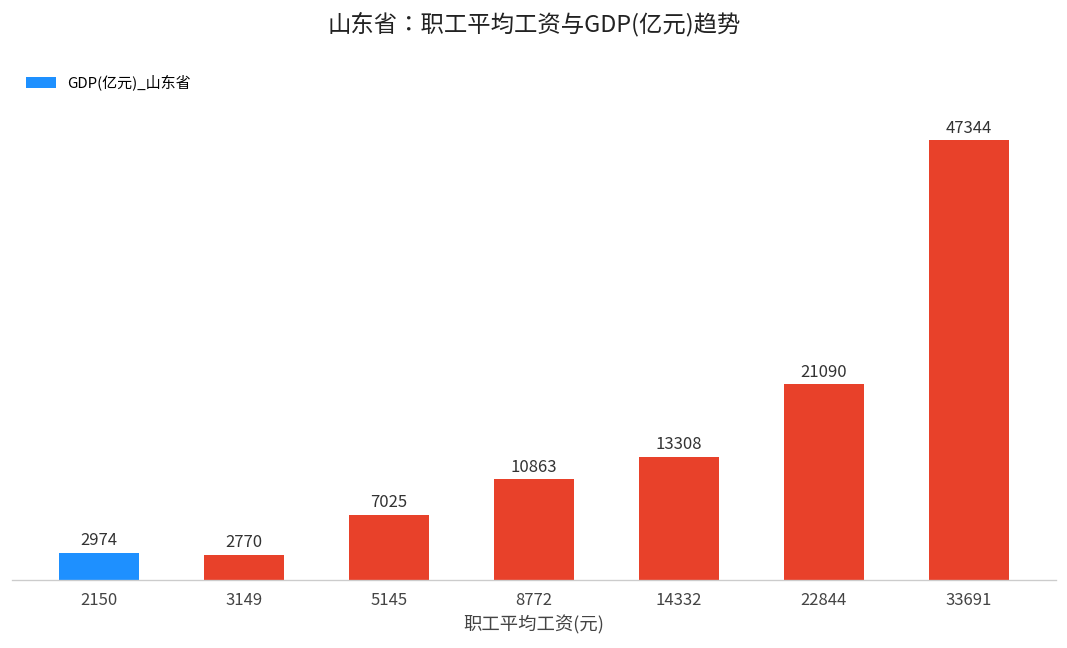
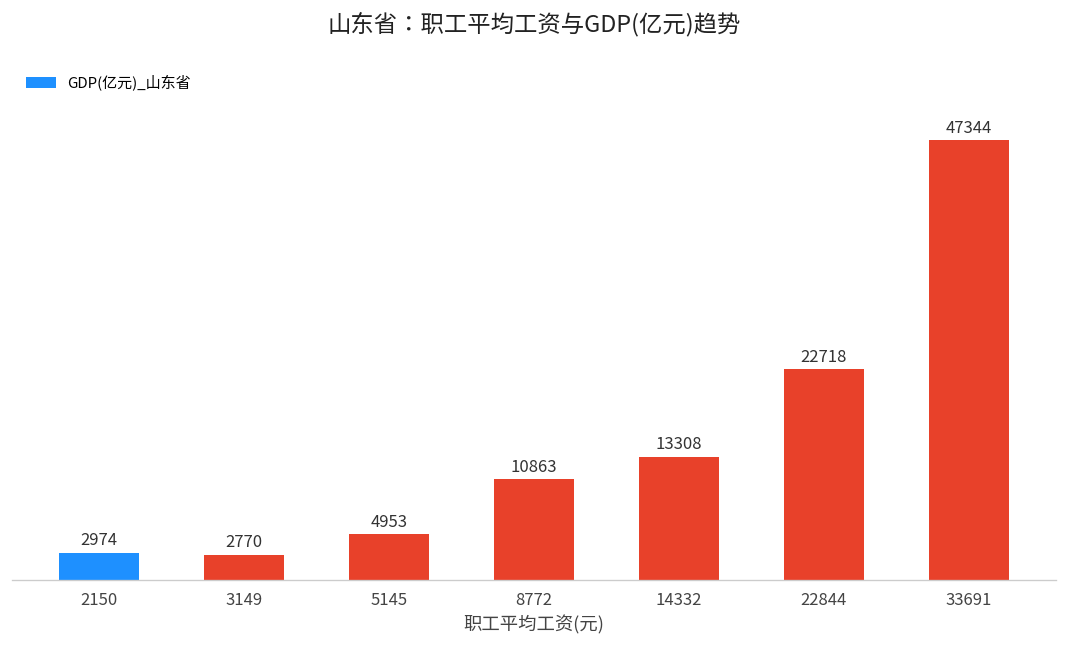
5145: 7025 -> 4953
22844: 21090 -> 22718
